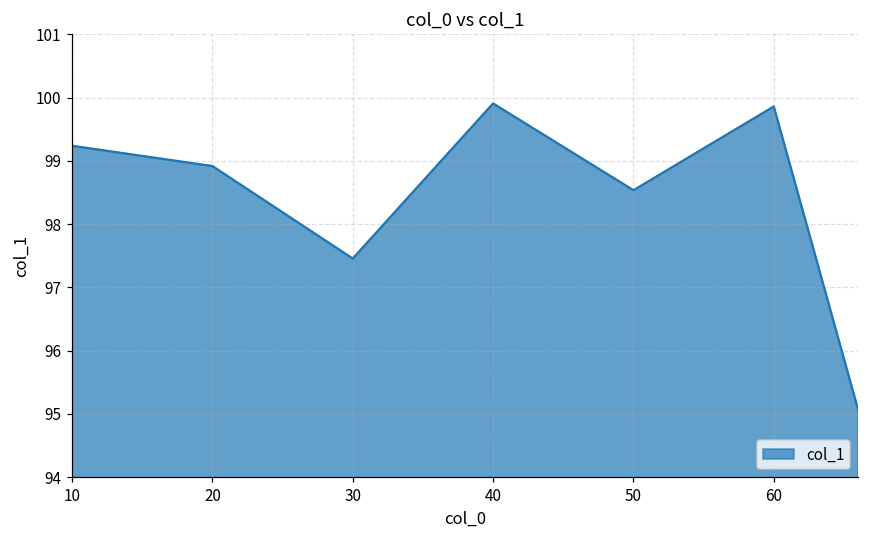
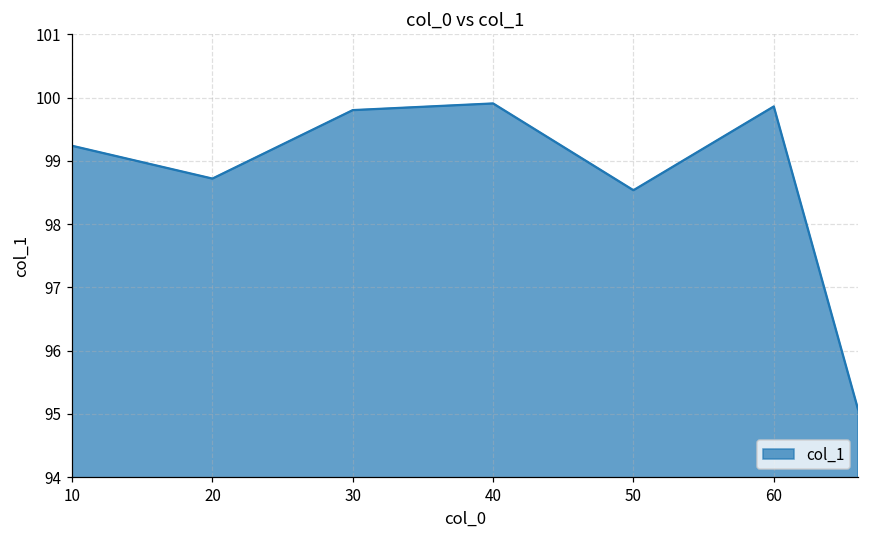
20: 98.9 -> 98.7
30: 97.5 -> 99.8
